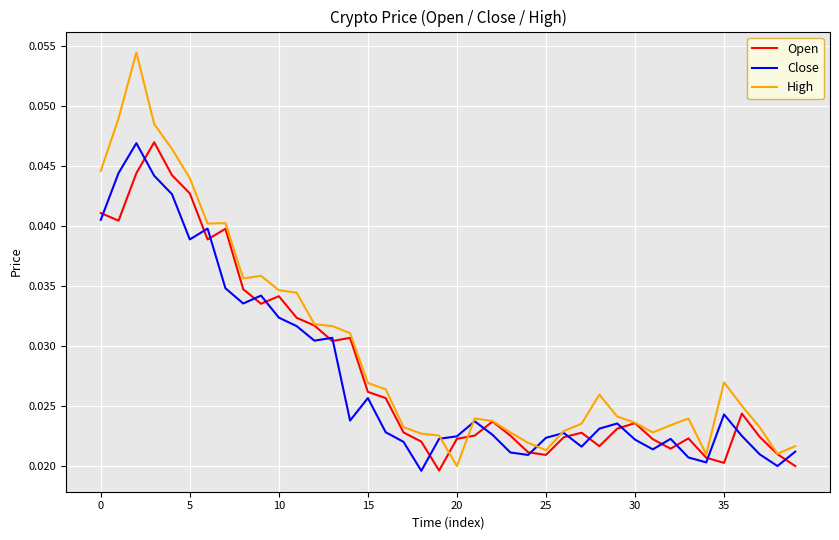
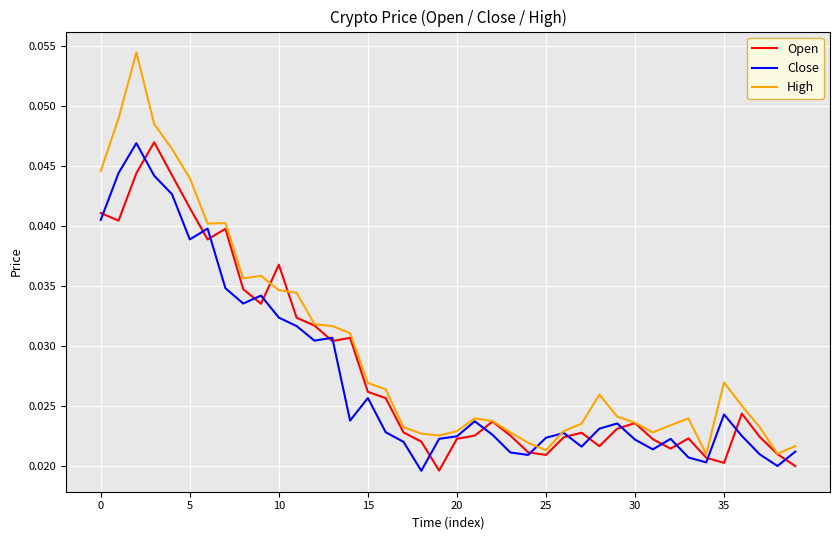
Open, 5: 0.0427 -> 0.0415
Open, 10: 0.0342 -> 0.0368
High, 20: 0.0200 -> 0.0229
